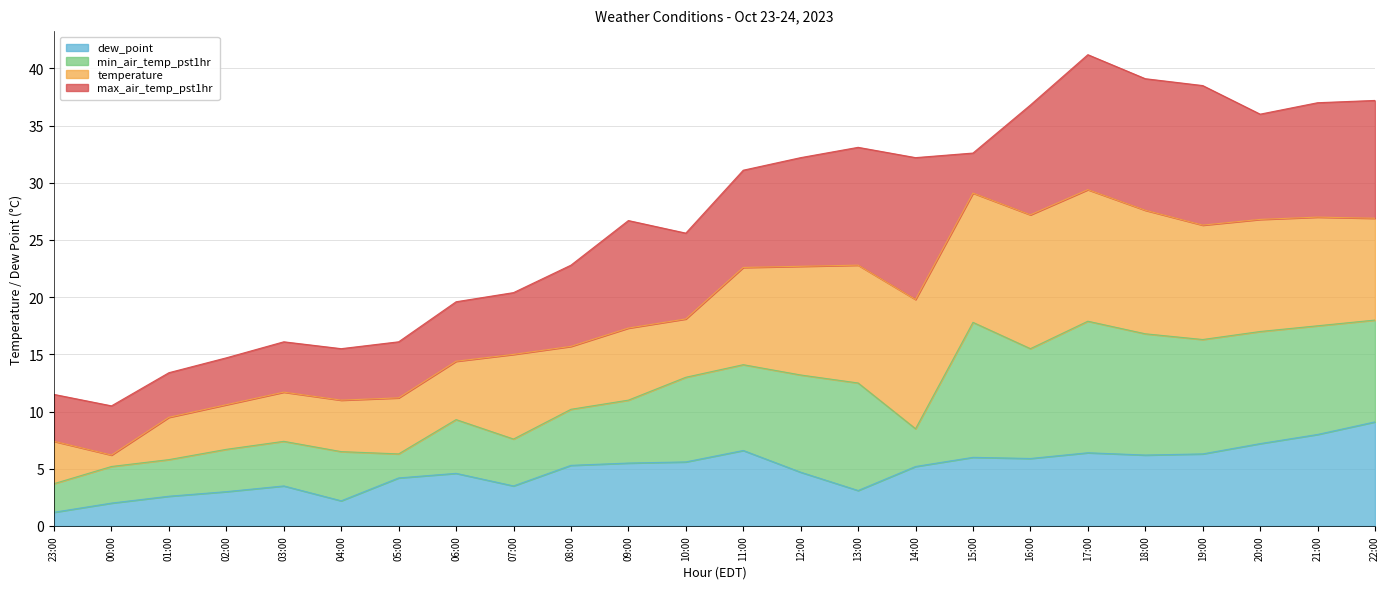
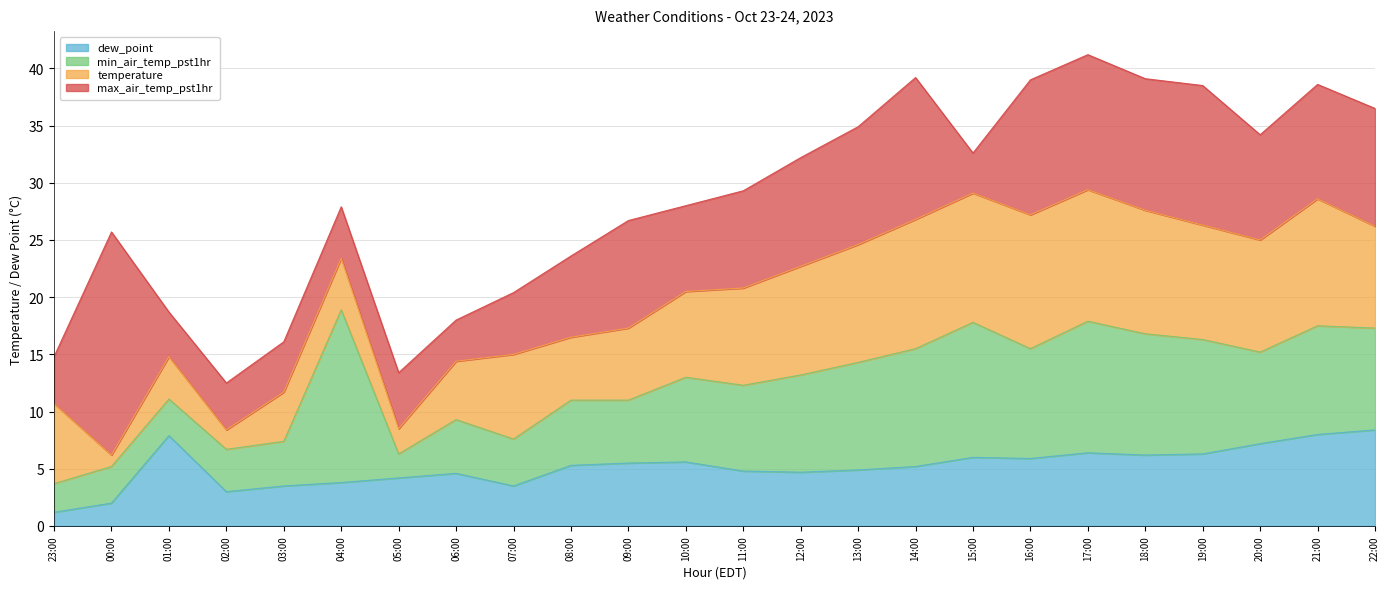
temperature, 23:00: 3.7 -> 7.0
max_air_temp_pst1hr, 00:00: 4.3 -> 19.5
dew_point, 01:00: 2.6 -> 7.9
temperature, 02:00: 3.9 -> 1.7
dew_point, 04:00: 2.2 -> 3.8
min_air_temp_pst1hr, 04:00: 4.3 -> 15.1
temperature, 05:00: 4.9 -> 2.2
max_air_temp_pst1hr, 06:00: 5.2 -> 3.6
min_air_temp_pst1hr, 08:00: 4.9 -> 5.7
temperature, 10:00: 5.1 -> 7.5
dew_point, 11:00: 6.6 -> 4.8
dew_point, 13:00: 3.1 -> 4.9
min_air_temp_pst1hr, 14:00: 3.3 -> 10.3
max_air_temp_pst1hr, 16:00: 9.6 -> 11.8
min_air_temp_pst1hr, 20:00: 9.8 -> 8.0
temperature, 21:00: 9.5 -> 11.1
dew_point, 22:00: 9.1 -> 8.4
